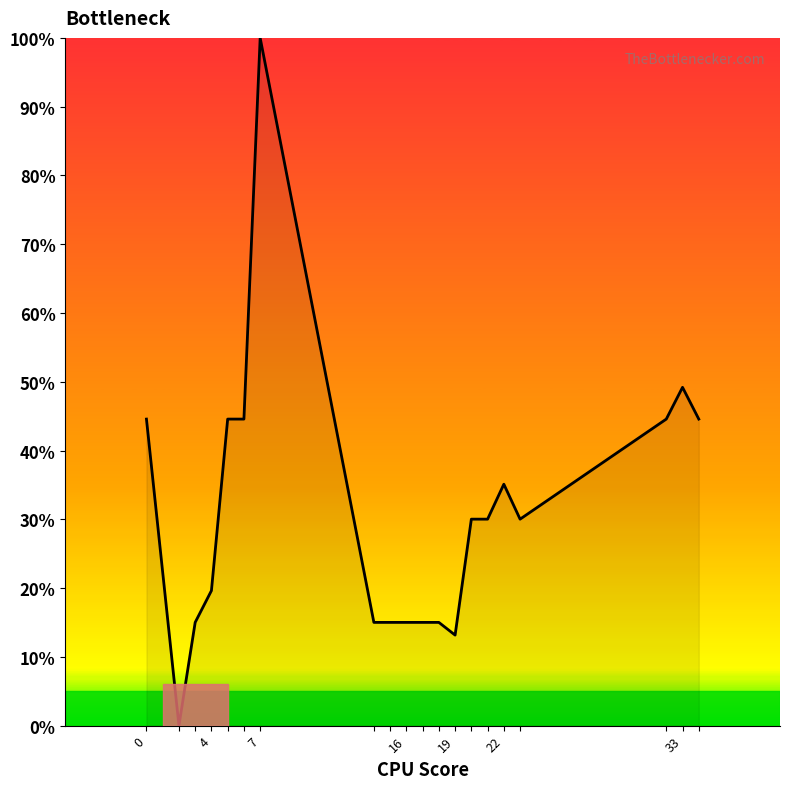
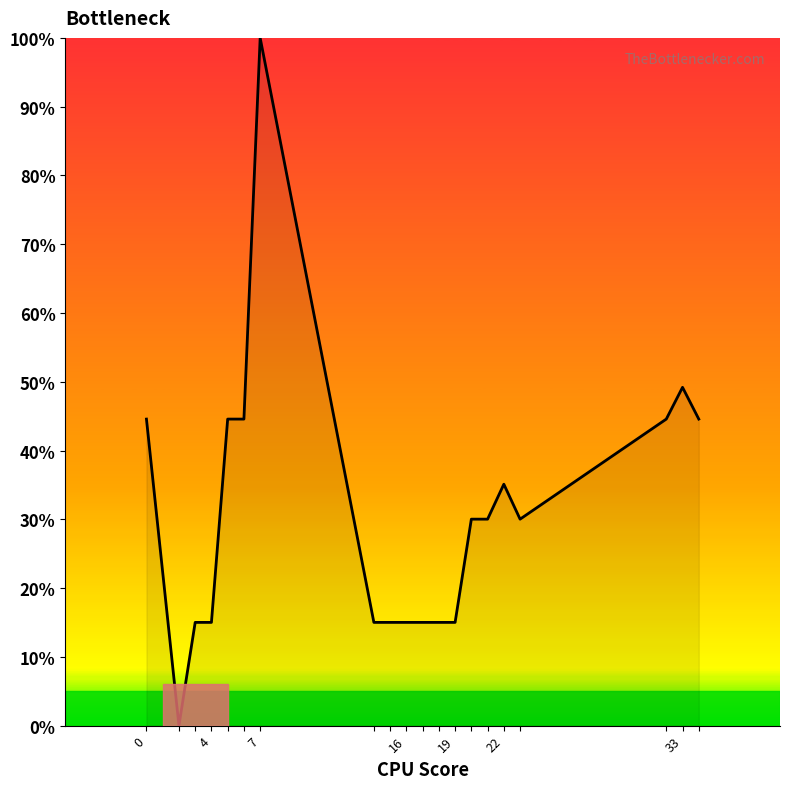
4: 20% -> 15%
19: 13% -> 15%
